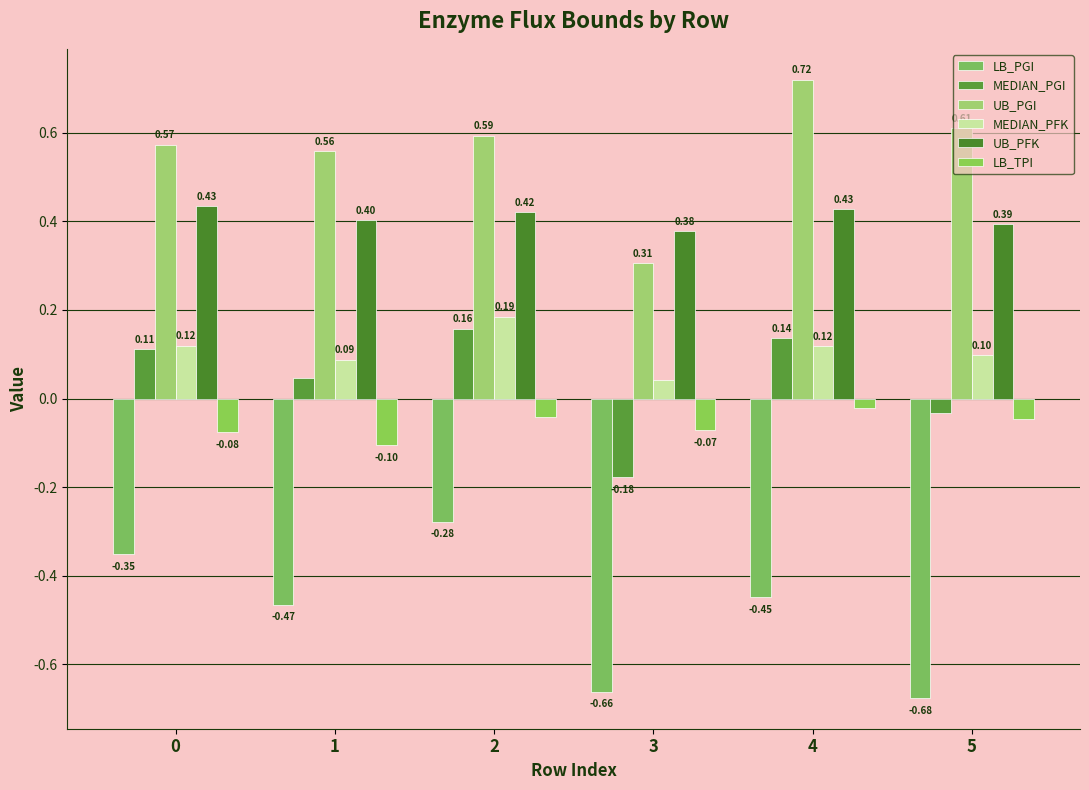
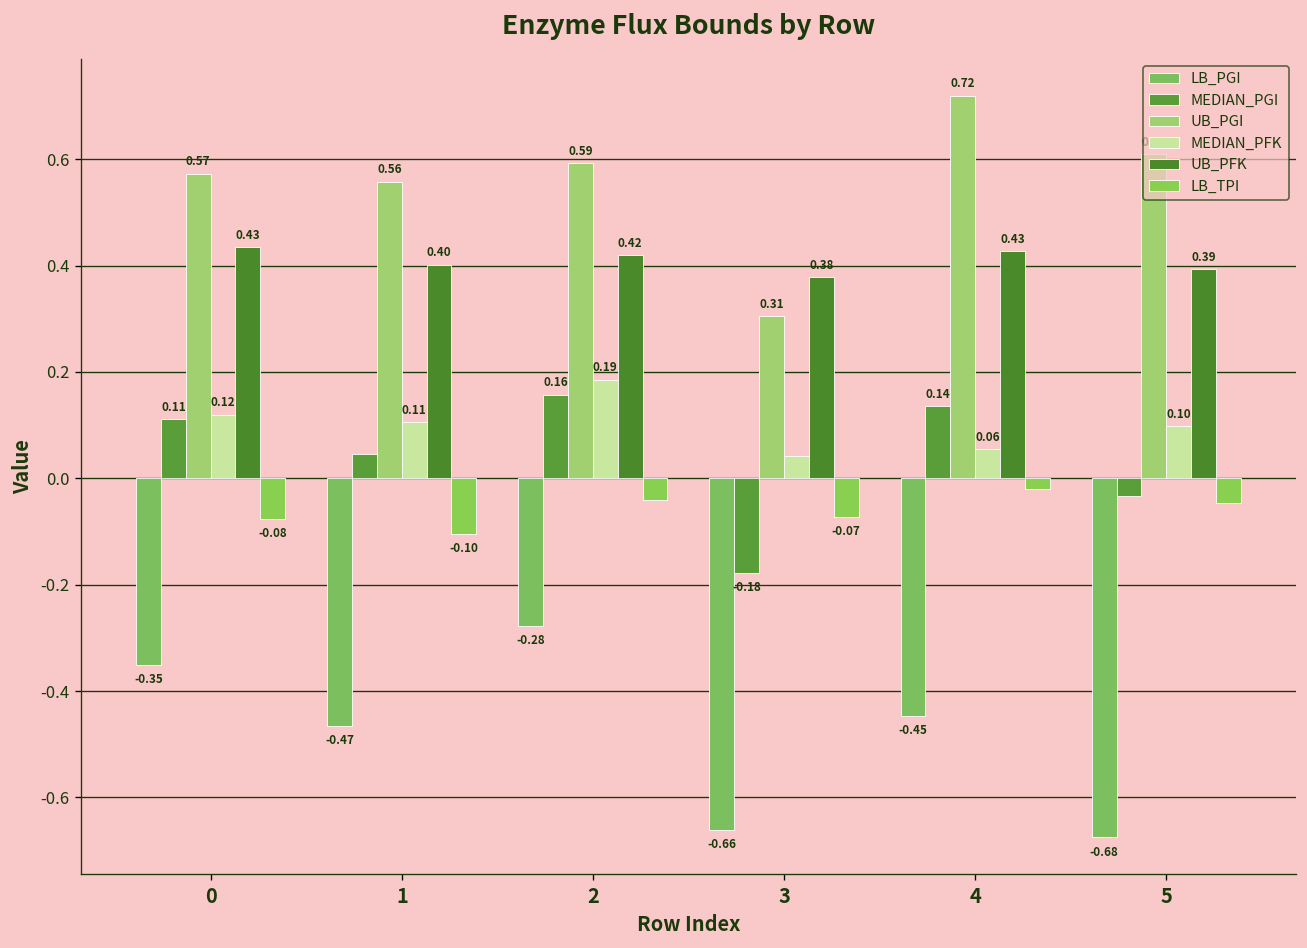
MEDIAN_PFK, 1: 0.09 -> 0.11
MEDIAN_PFK, 4: 0.12 -> 0.06
